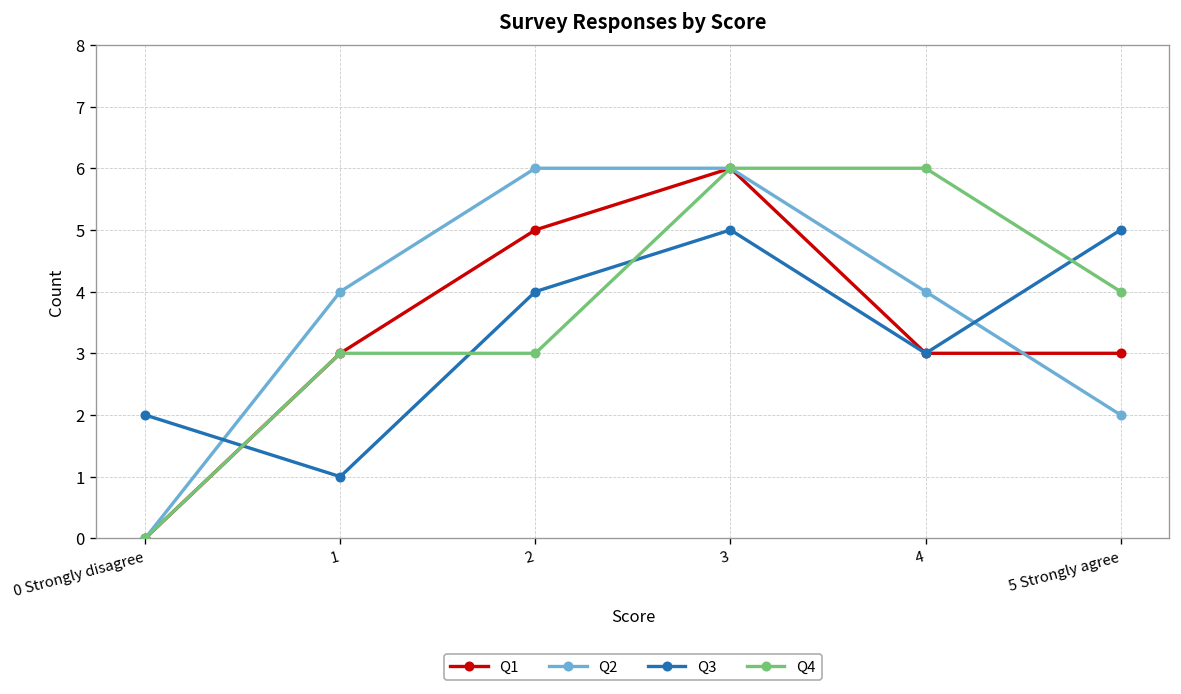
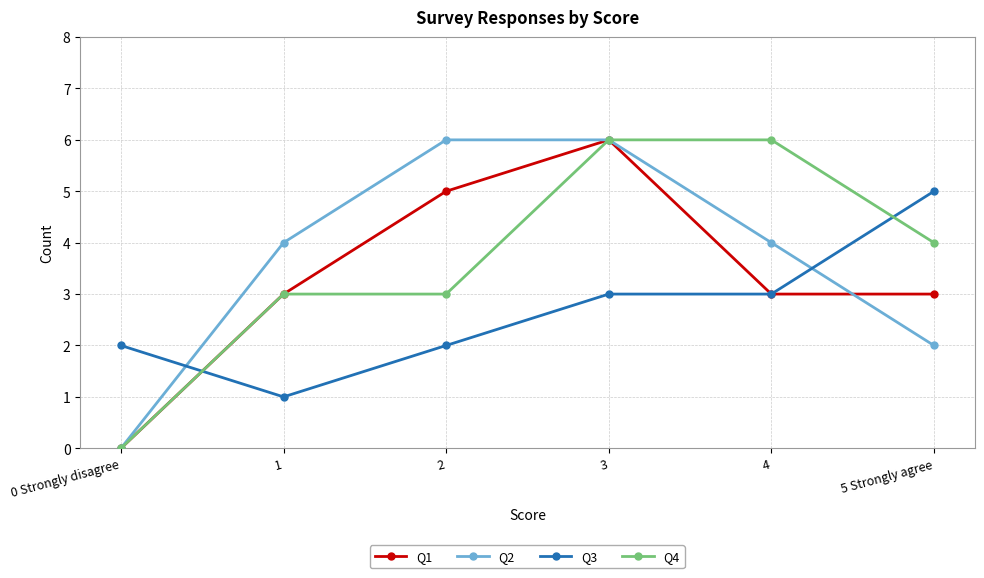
Q3, 2: 4 -> 2
Q3, 3: 5 -> 3
